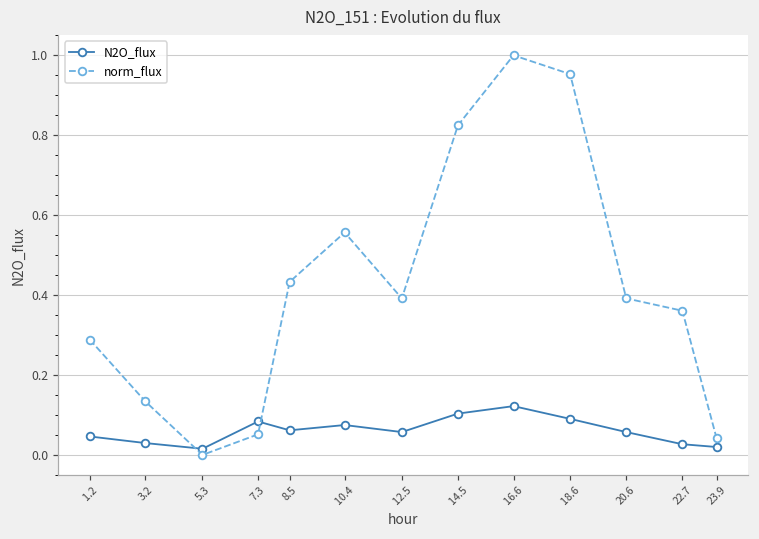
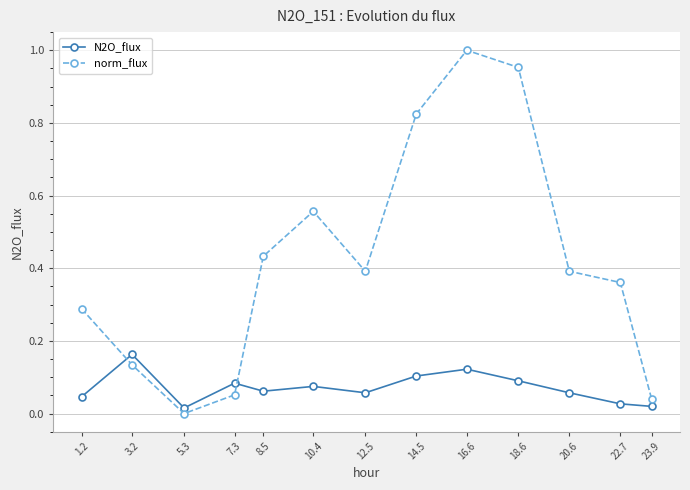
N2O_flux, 3.2: 0.03 -> 0.16
